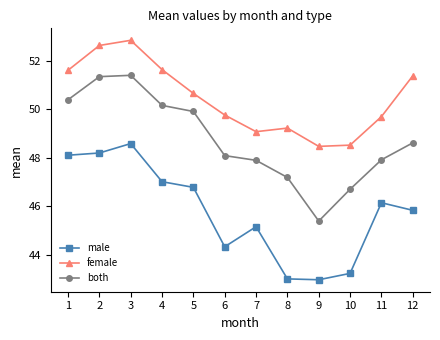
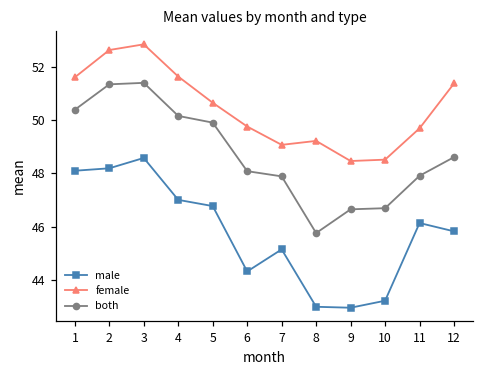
both, 8: 47.2 -> 45.8
both, 9: 45.4 -> 46.7
